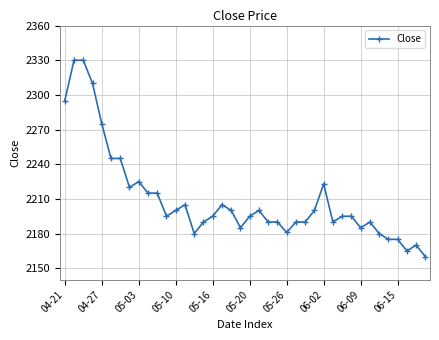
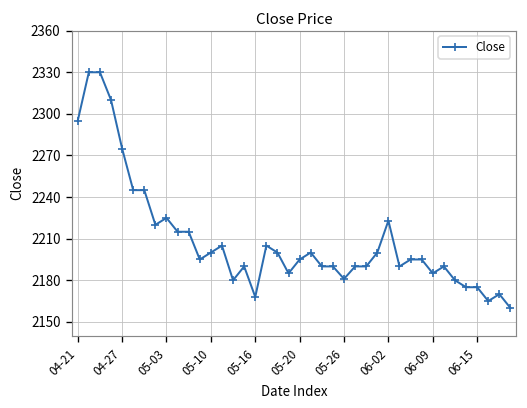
05-16: 2195 -> 2168
